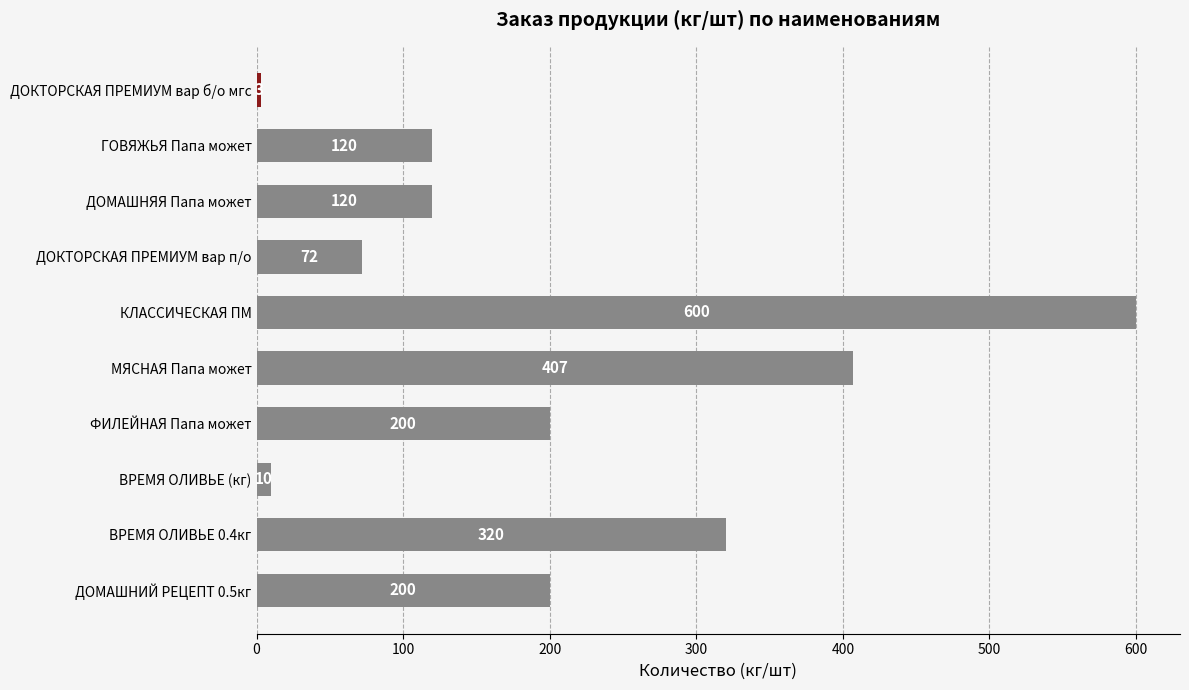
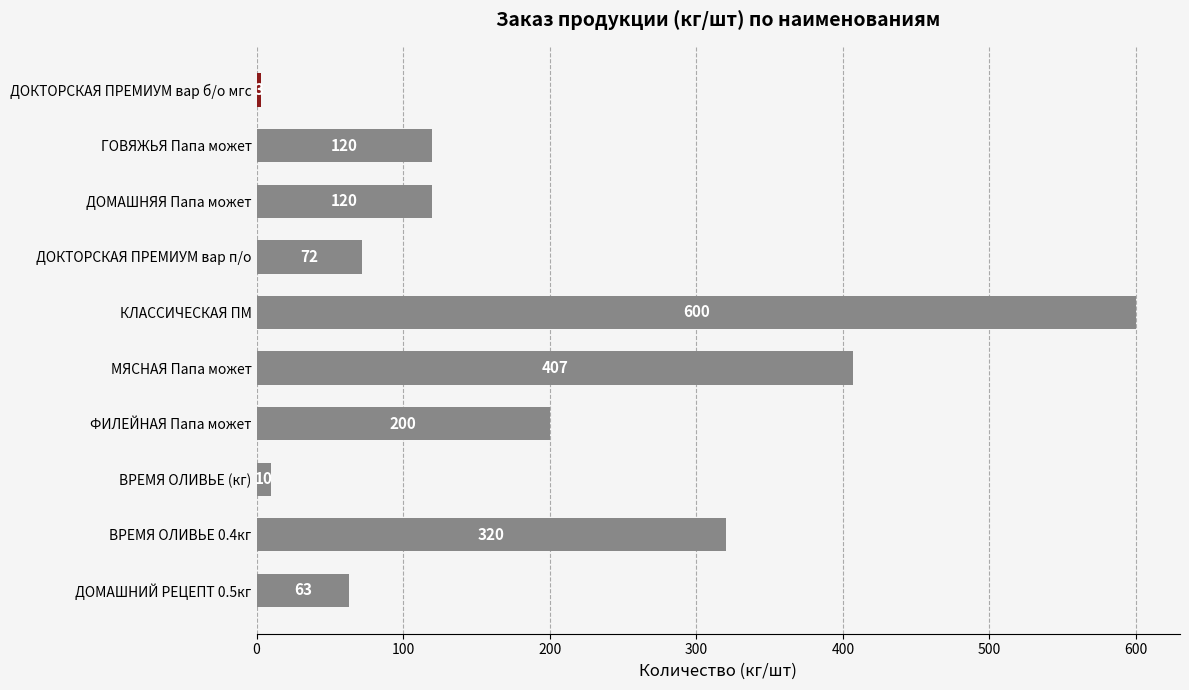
ДОМАШНИЙ РЕЦЕПТ 0.5кг: 200 -> 63
